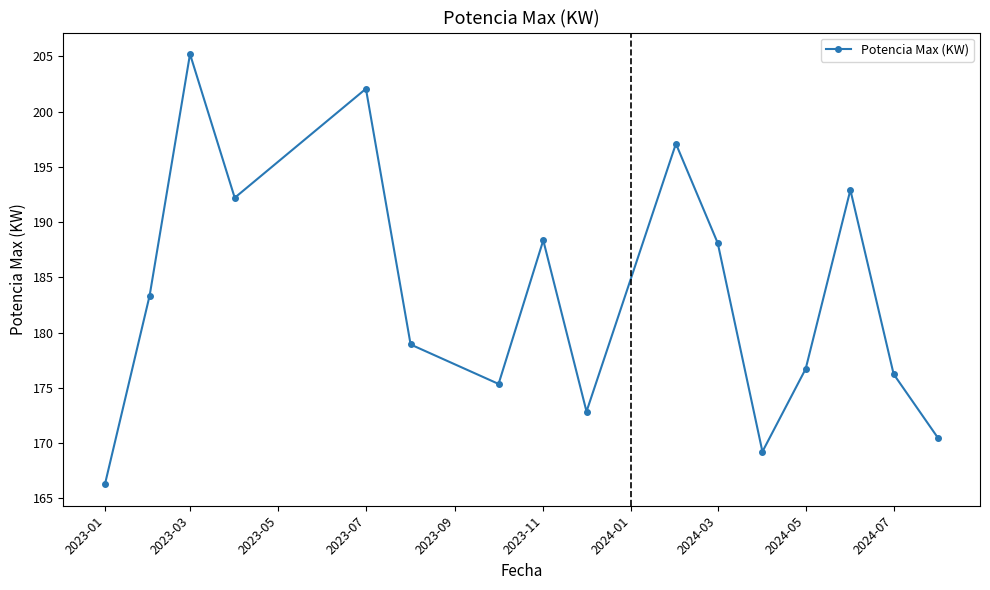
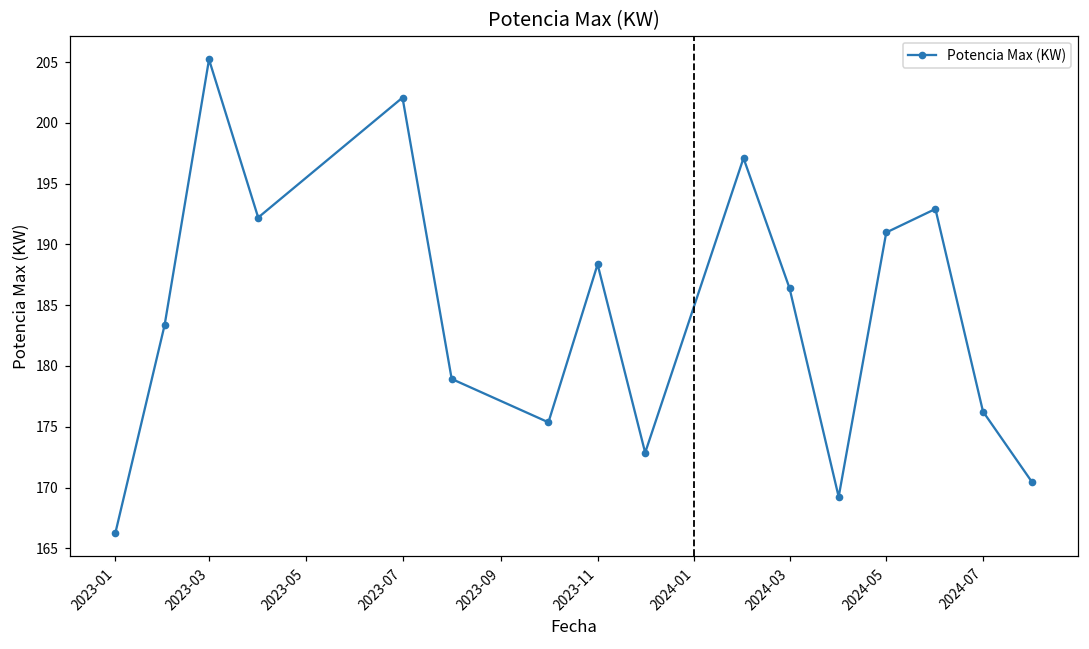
2024-03: 188.1 -> 186.4
2024-05: 176.7 -> 191.0
